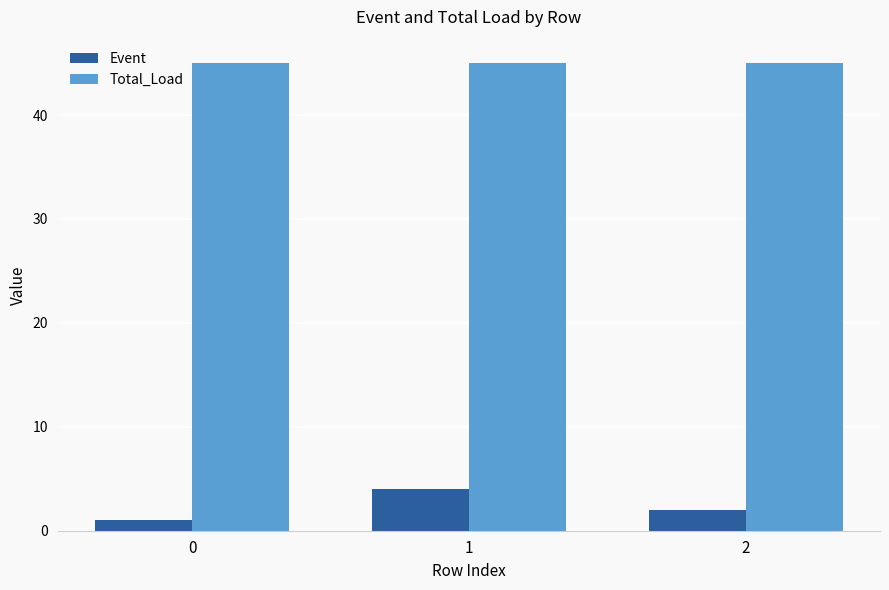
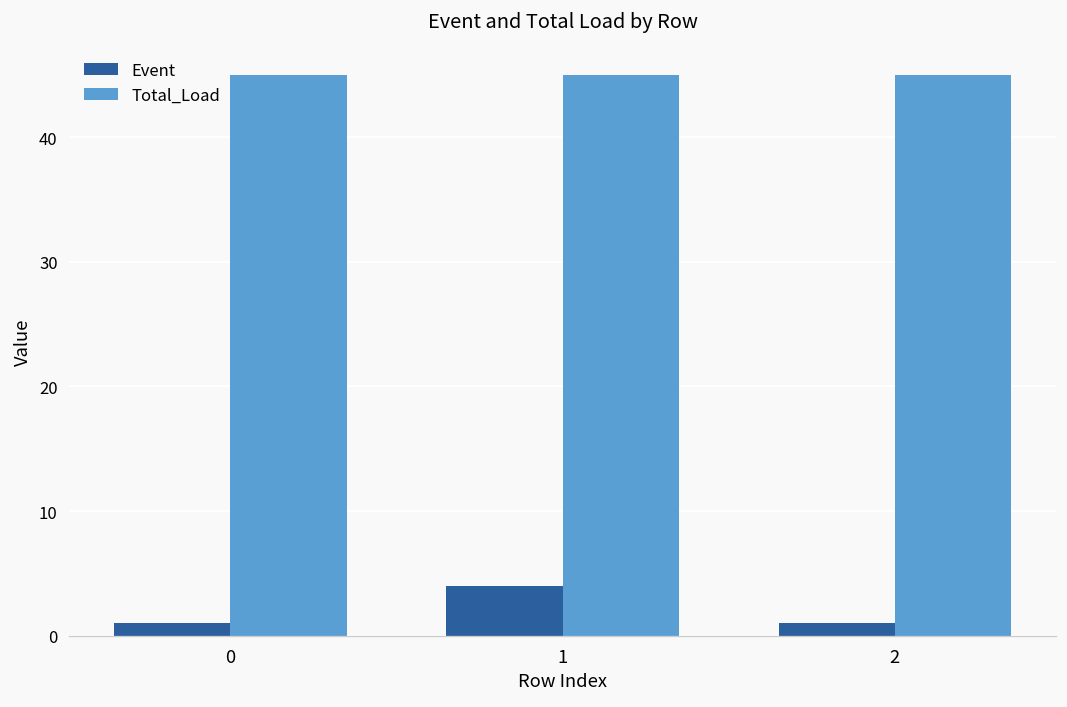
Event, 2: 2 -> 1
